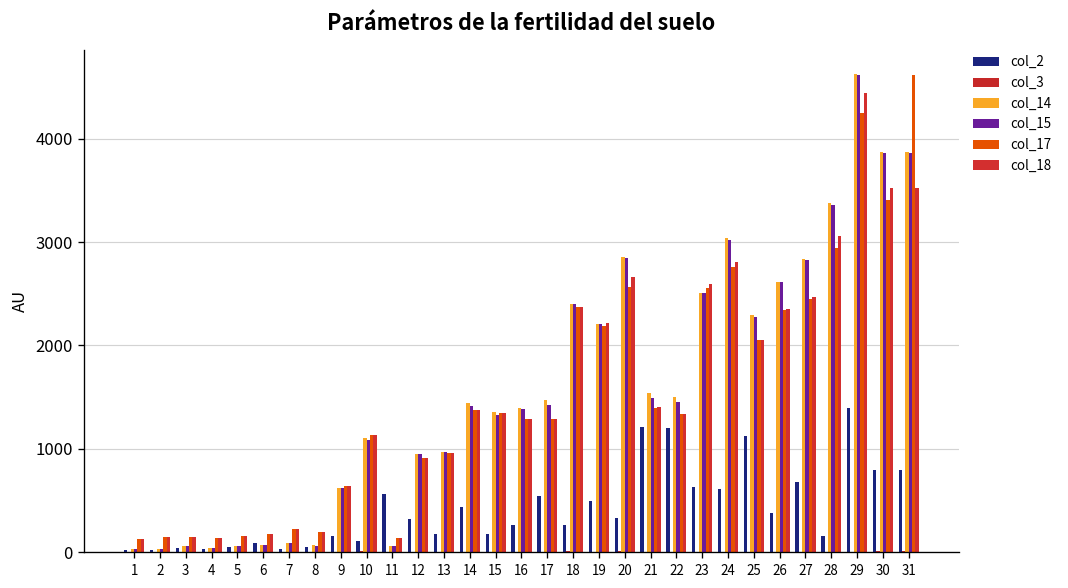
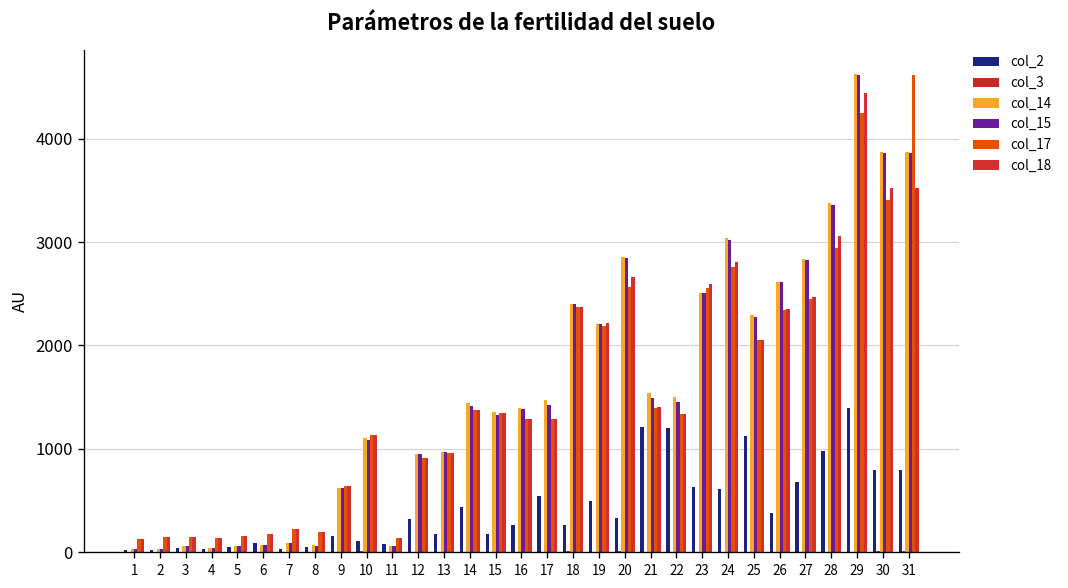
col_2, 11: 600 -> 100
col_2, 28: 200 -> 1000
